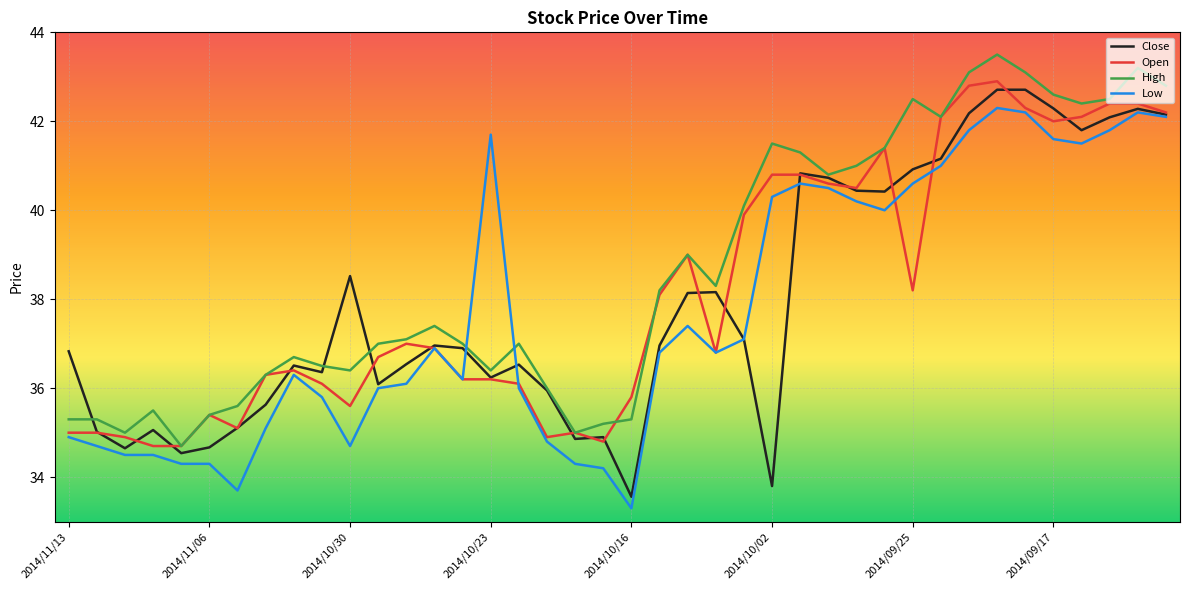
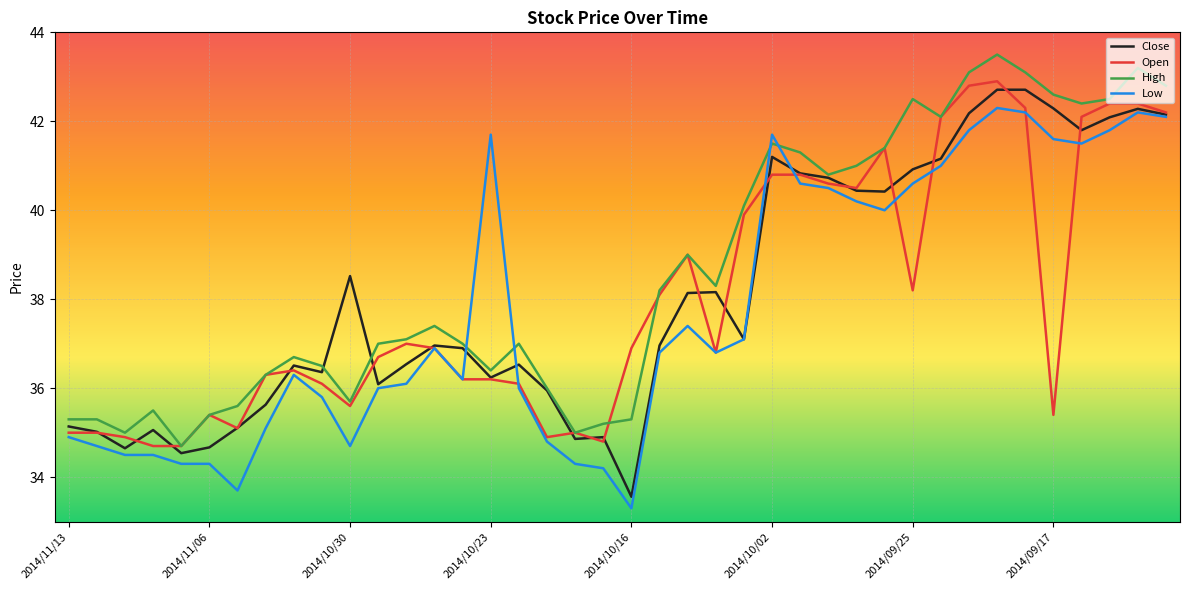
Close, 2014/11/13: 36.8 -> 35.1
High, 2014/10/30: 36.4 -> 35.7
Open, 2014/10/16: 35.8 -> 36.9
Close, 2014/10/02: 33.8 -> 41.2
Low, 2014/10/02: 40.3 -> 41.7
Open, 2014/09/17: 42.0 -> 35.4
